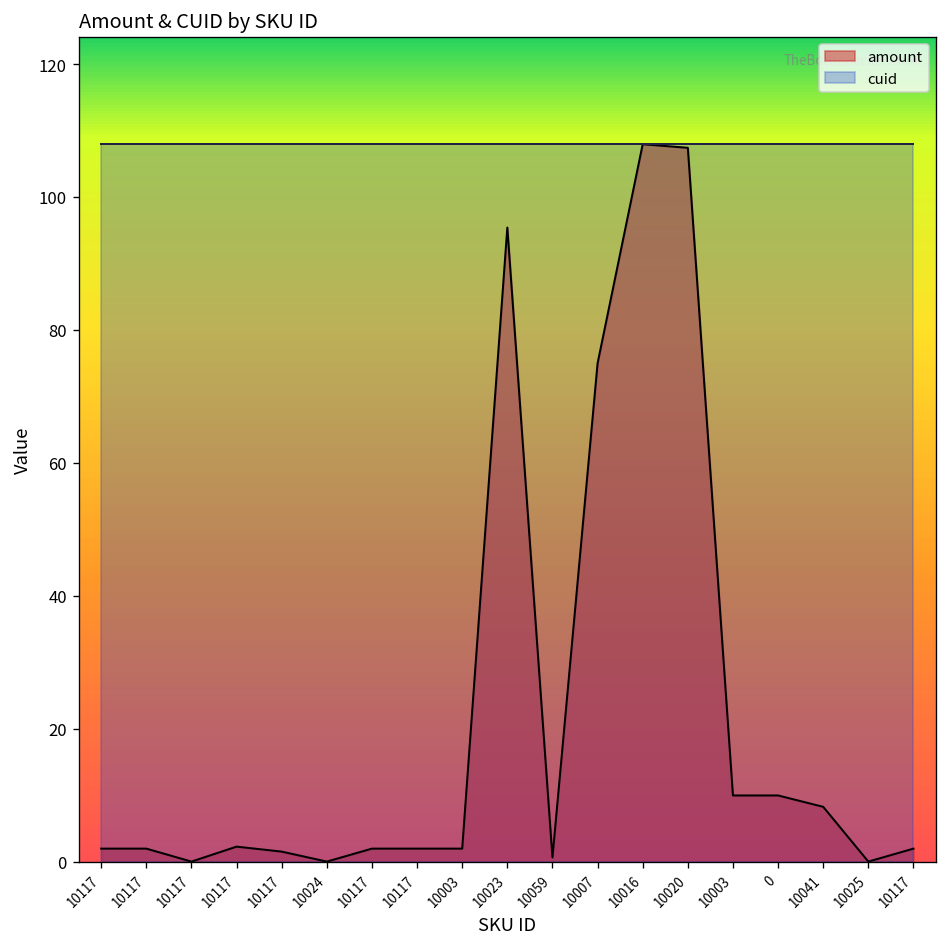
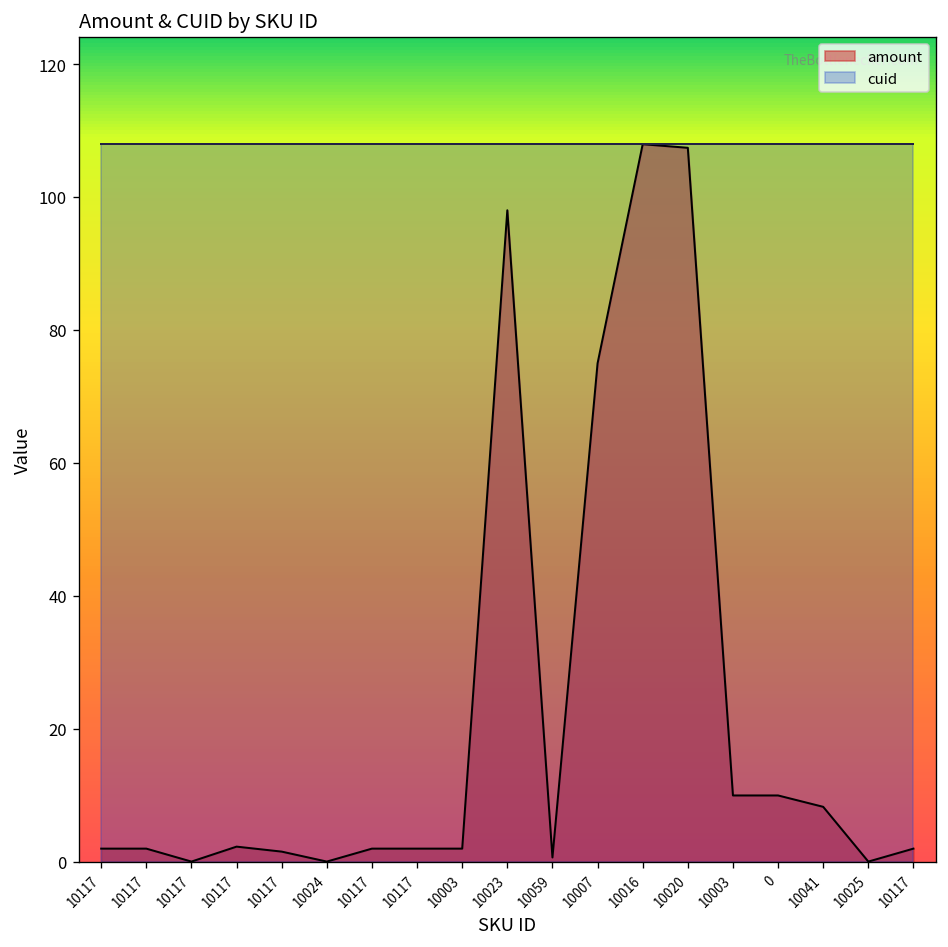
amount, 10023: 95 -> 98
